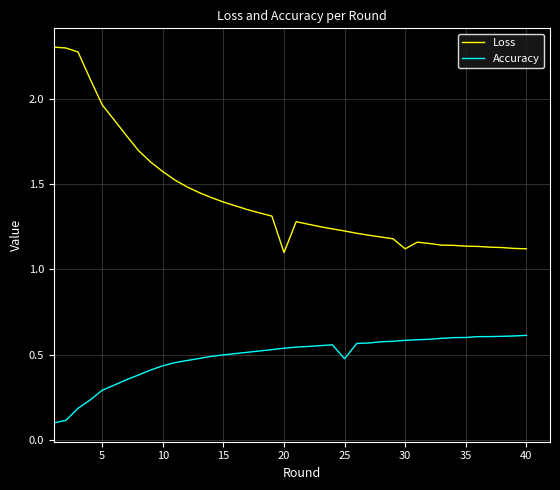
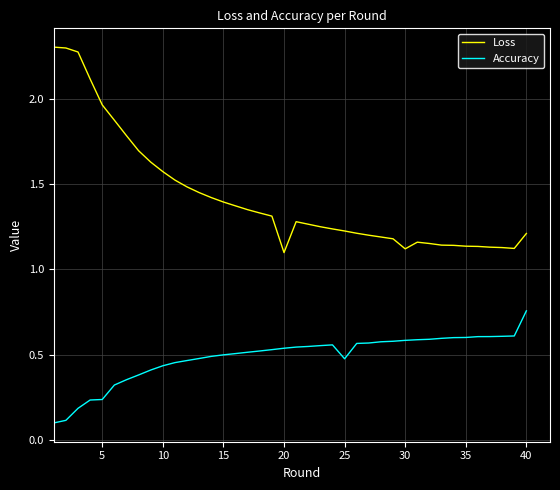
Accuracy, 5: 0.29 -> 0.24
Loss, 40: 1.12 -> 1.21
Accuracy, 40: 0.61 -> 0.76
